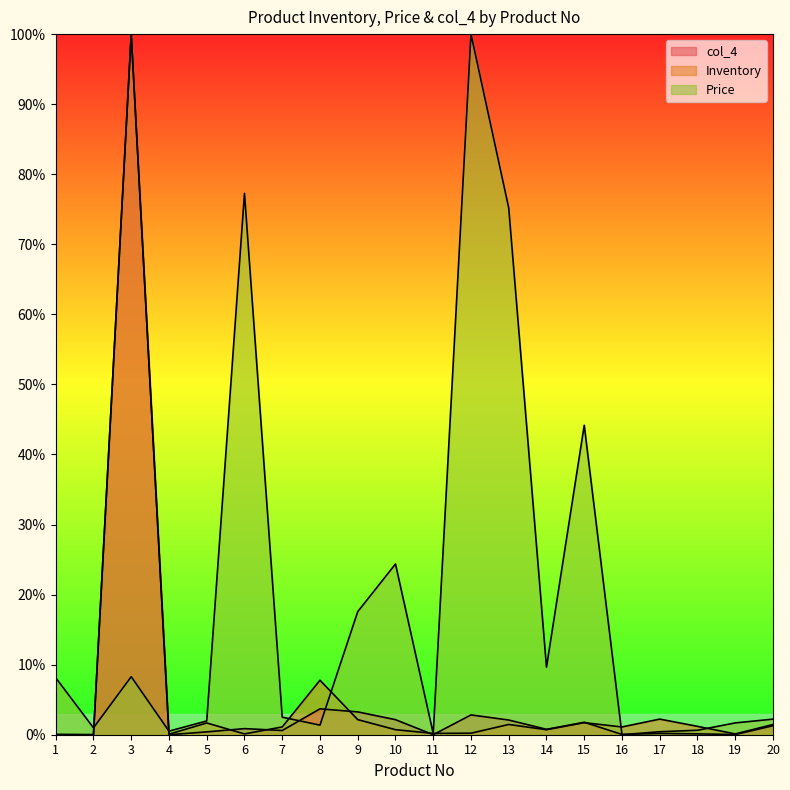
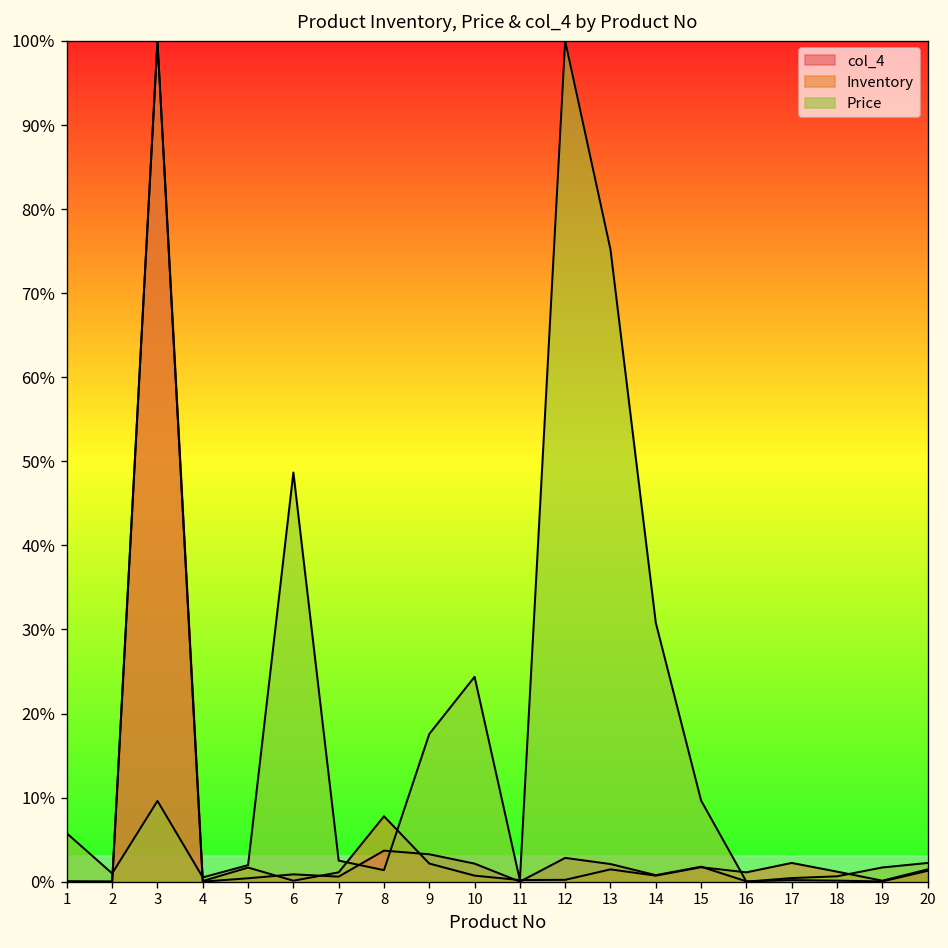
Price, 1: 8% -> 6%
Price, 3: 8% -> 10%
Price, 6: 77% -> 49%
Price, 14: 10% -> 31%
Price, 15: 44% -> 10%
